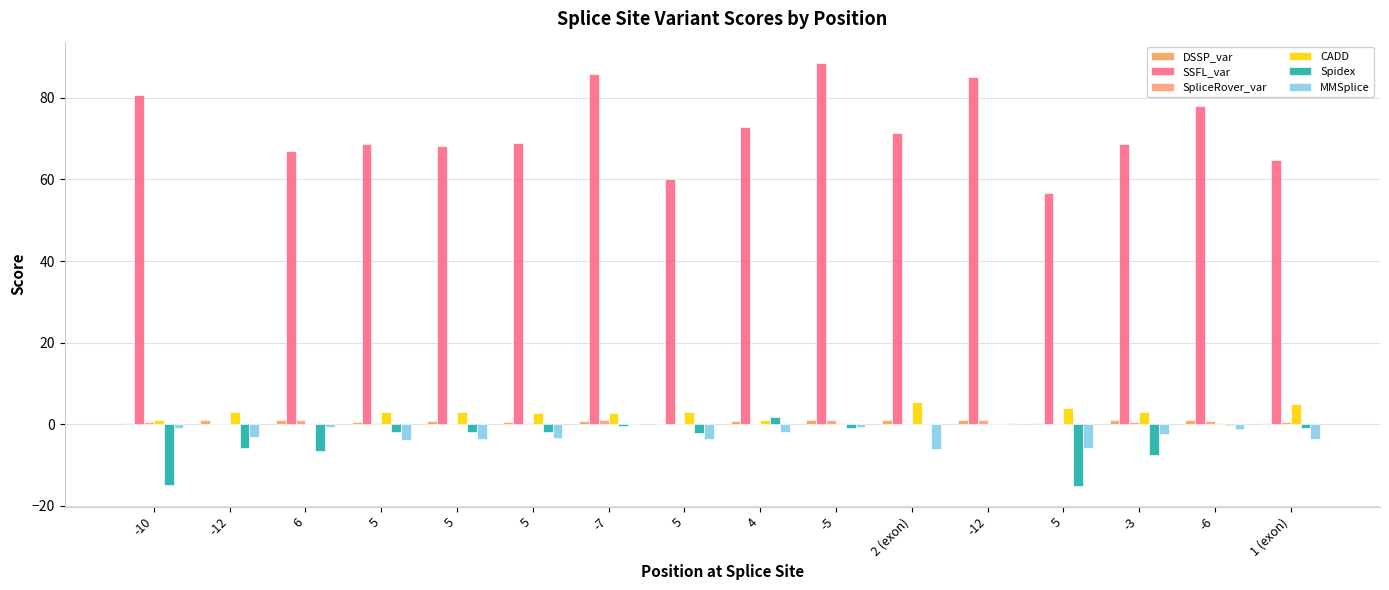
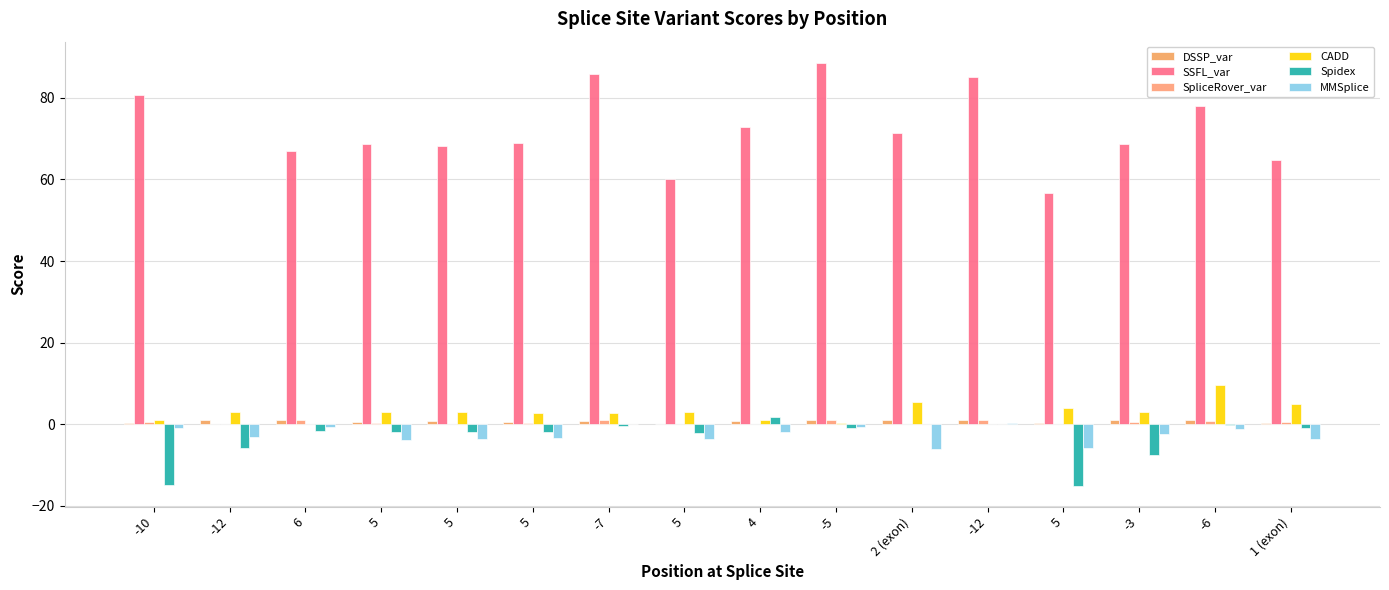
Spidex, 6: -7 -> -2
CADD, -6: 0 -> 10
